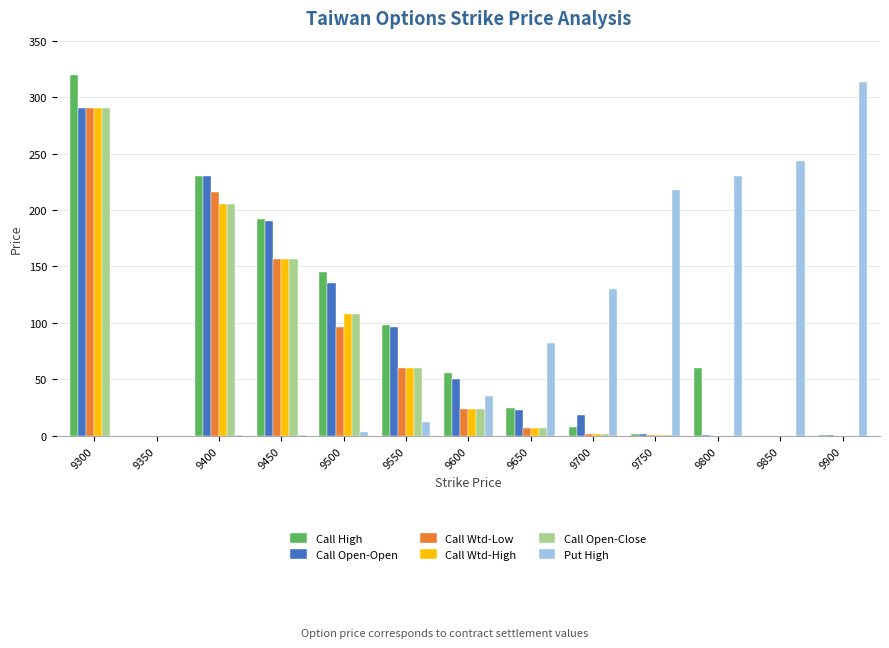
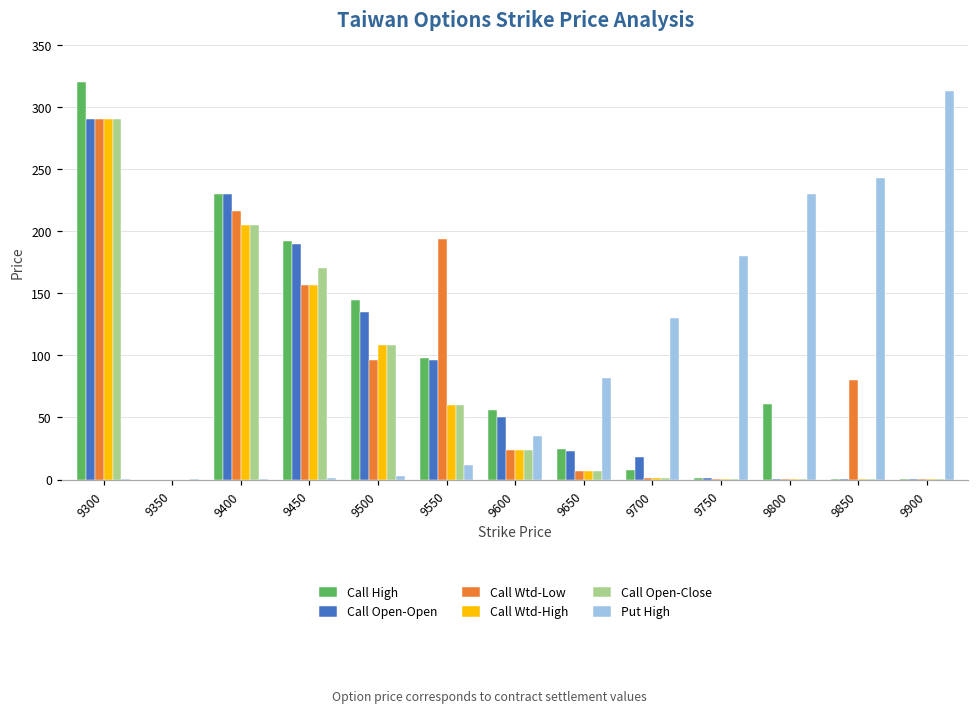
Call Open-Close, 9450: 157 -> 170
Call Wtd-Low, 9550: 60 -> 194
Put High, 9750: 218 -> 180
Call Wtd-Low, 9850: 0 -> 80
